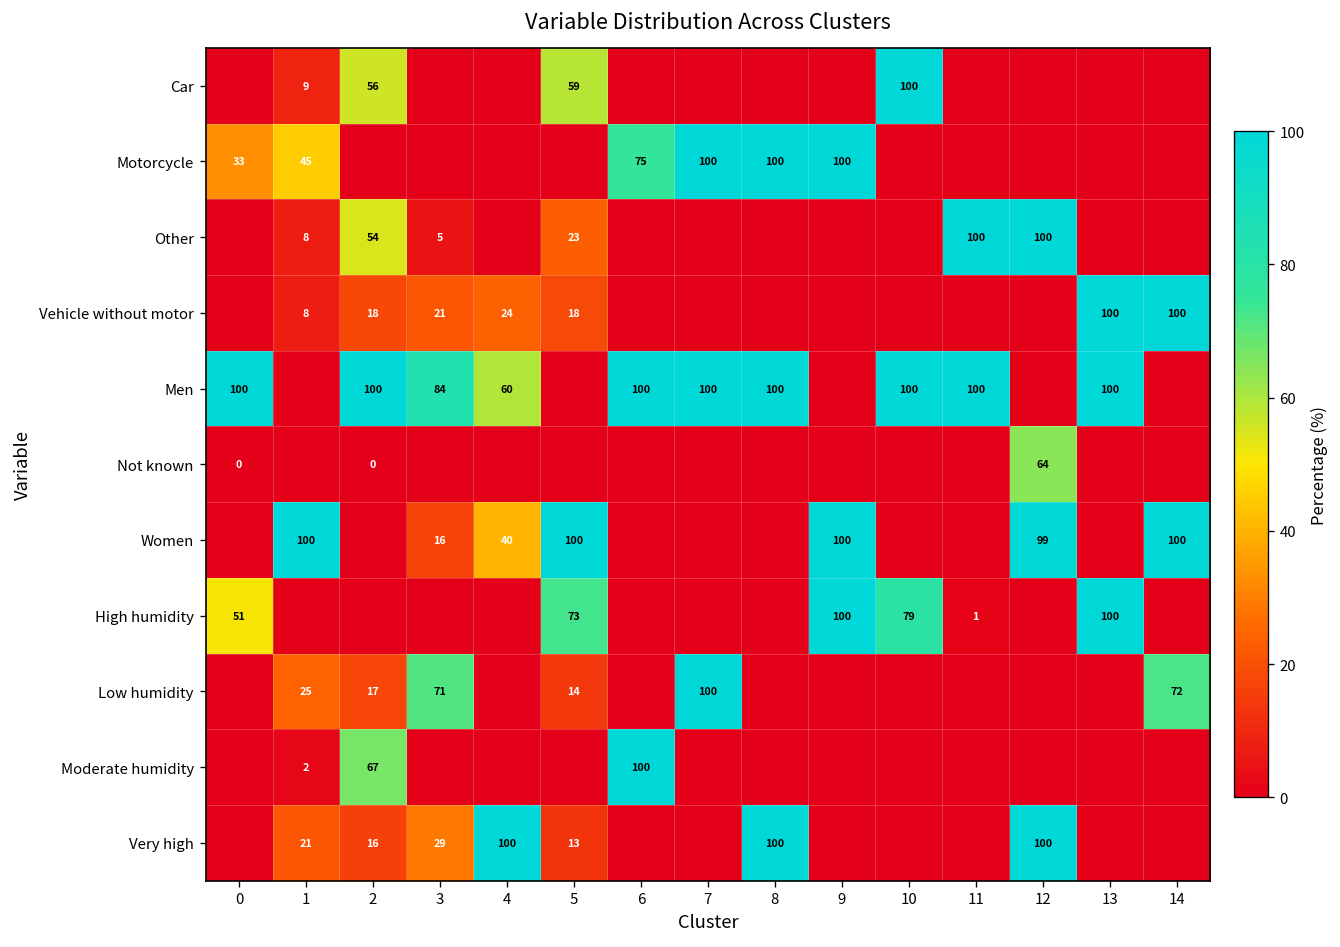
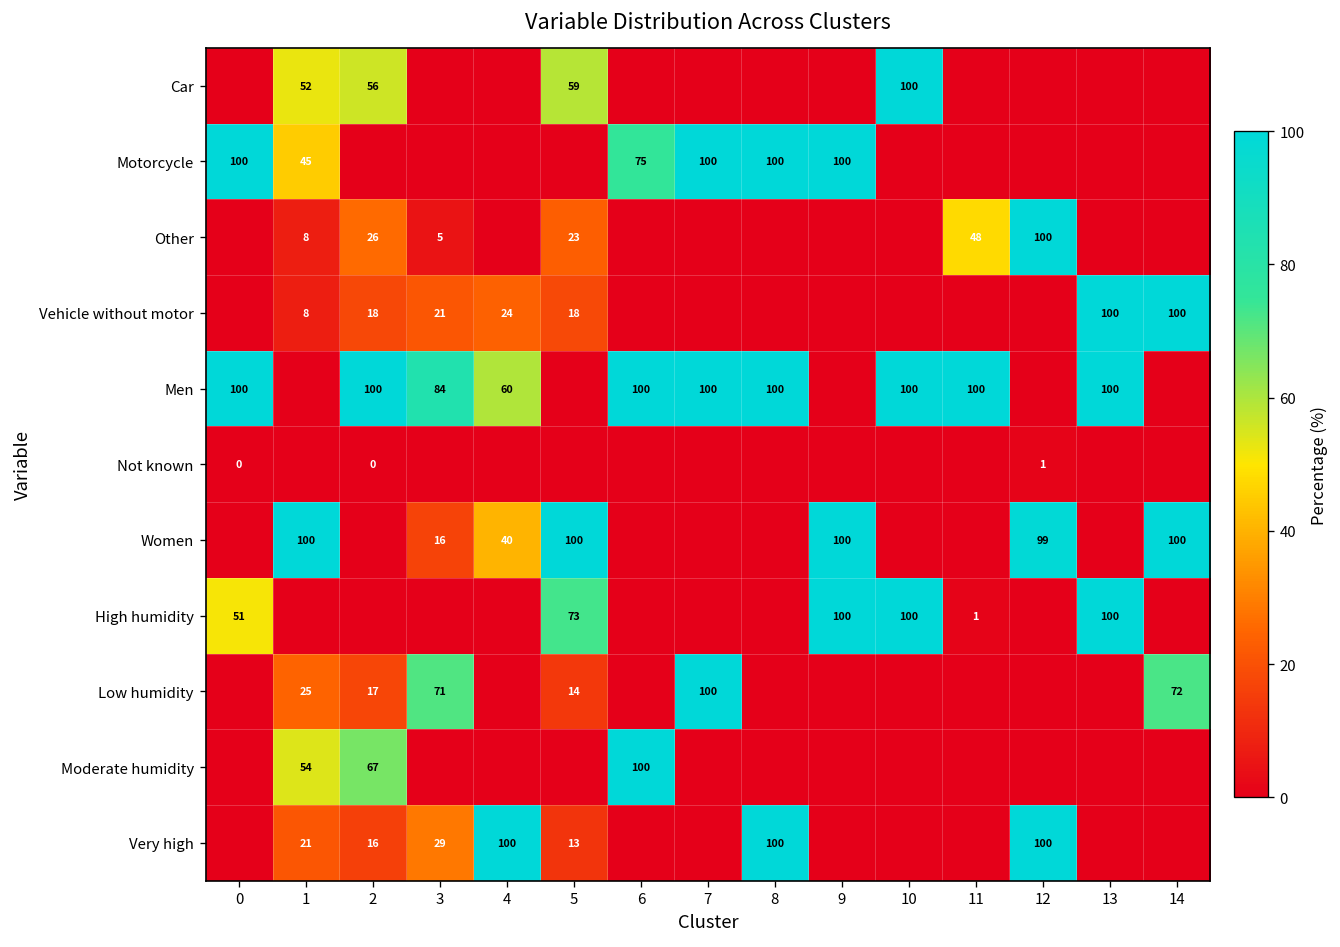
Car, 1: 9 -> 52
Motorcycle, 0: 33 -> 100
Other, 2: 54 -> 26
Other, 11: 100 -> 48
Not known, 12: 64 -> 1
High humidity, 10: 79 -> 100
Moderate humidity, 1: 2 -> 54
